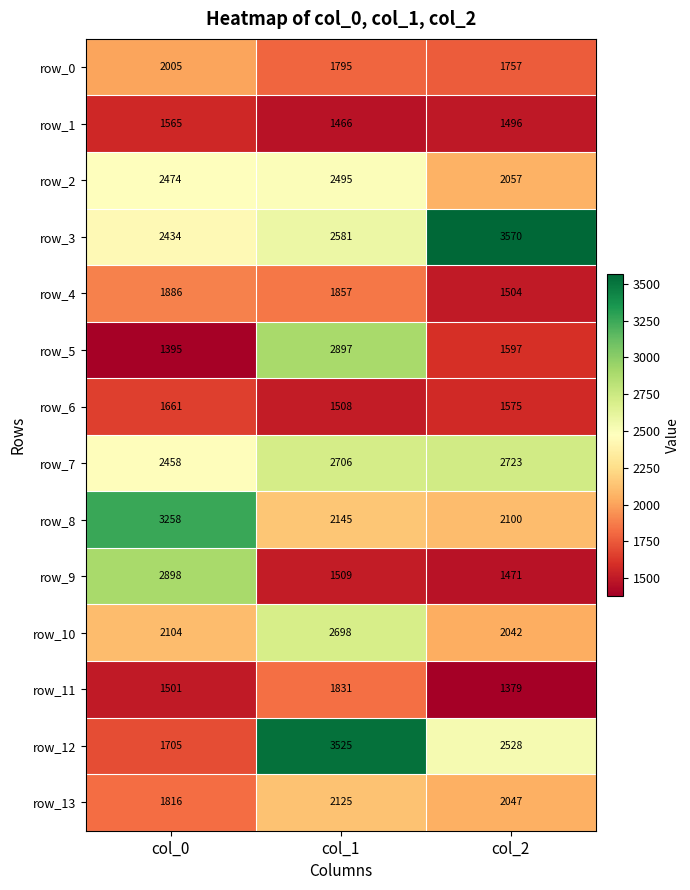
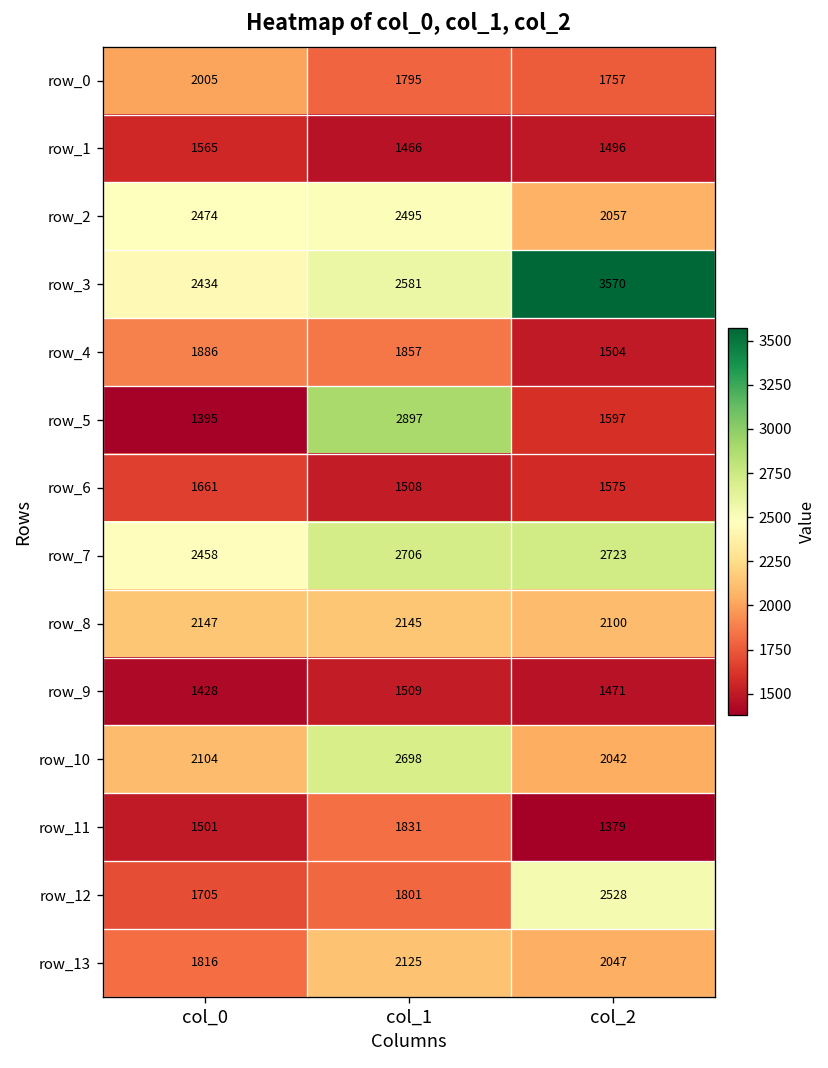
row_8, col_0: 3258 -> 2147
row_9, col_0: 2898 -> 1428
row_12, col_1: 3525 -> 1801
